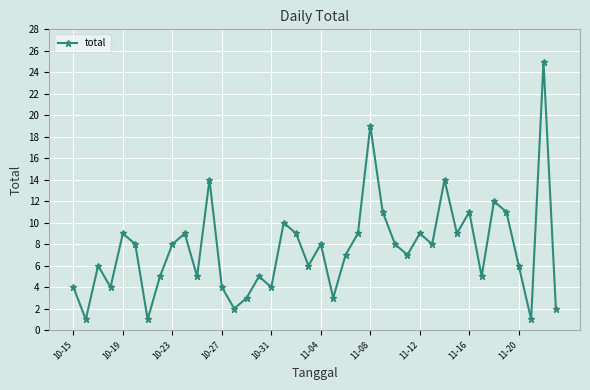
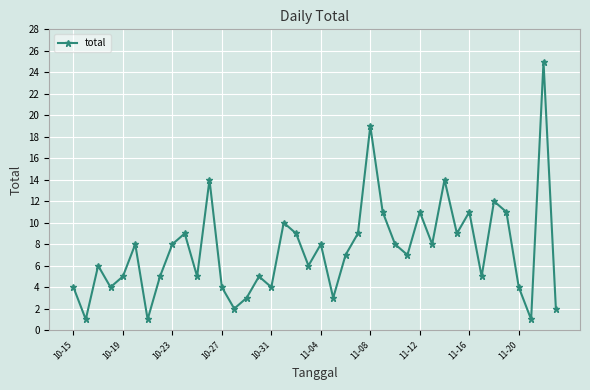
10-19: 9 -> 5
11-12: 9 -> 11
11-20: 6 -> 4
